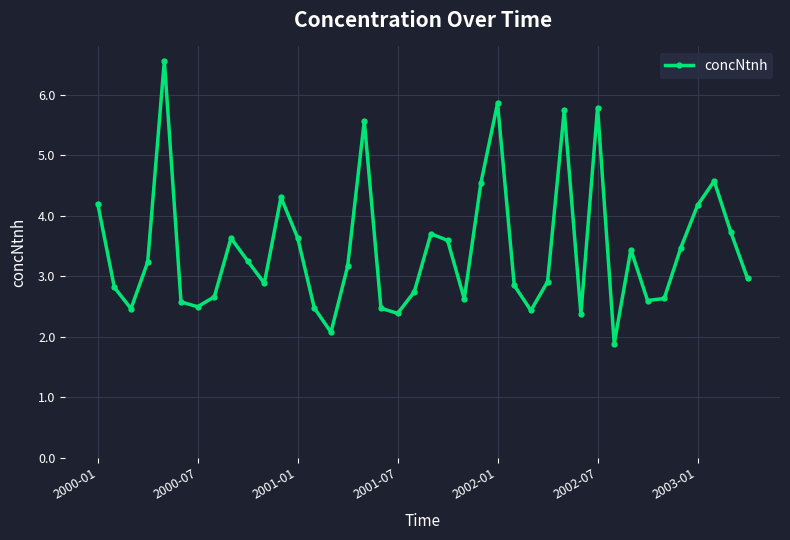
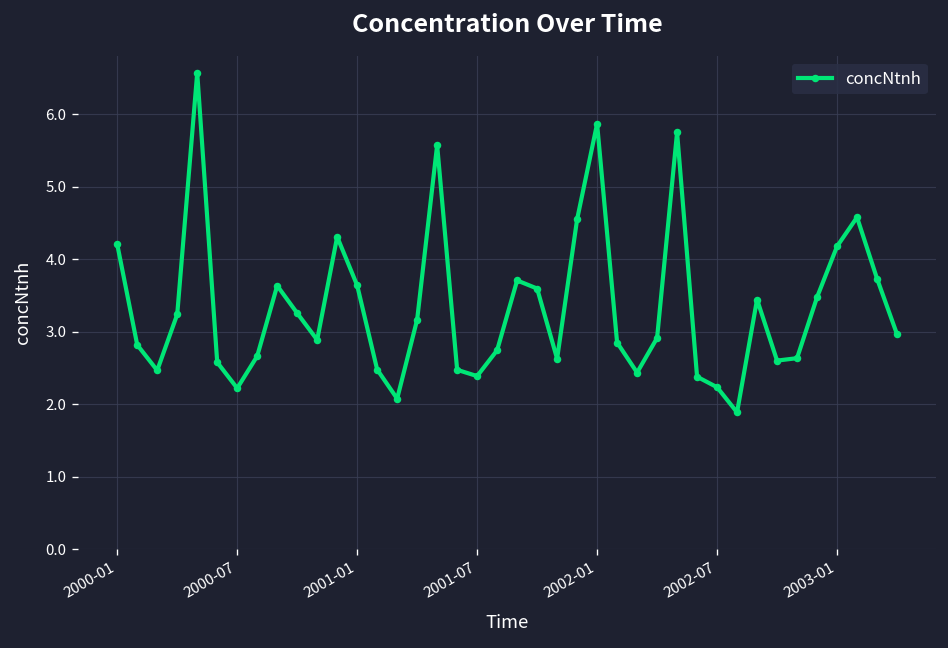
2000-07: 2.5 -> 2.2
2002-07: 5.8 -> 2.2
